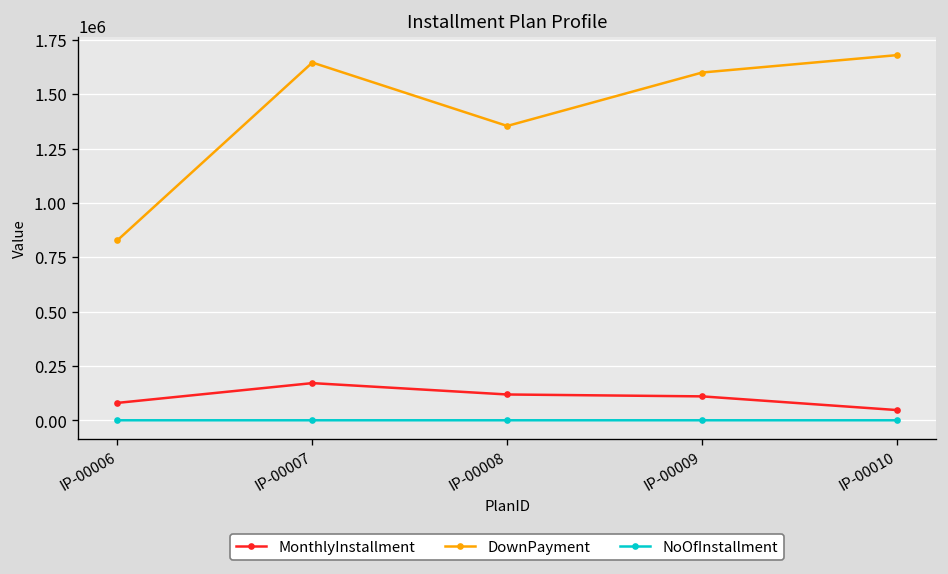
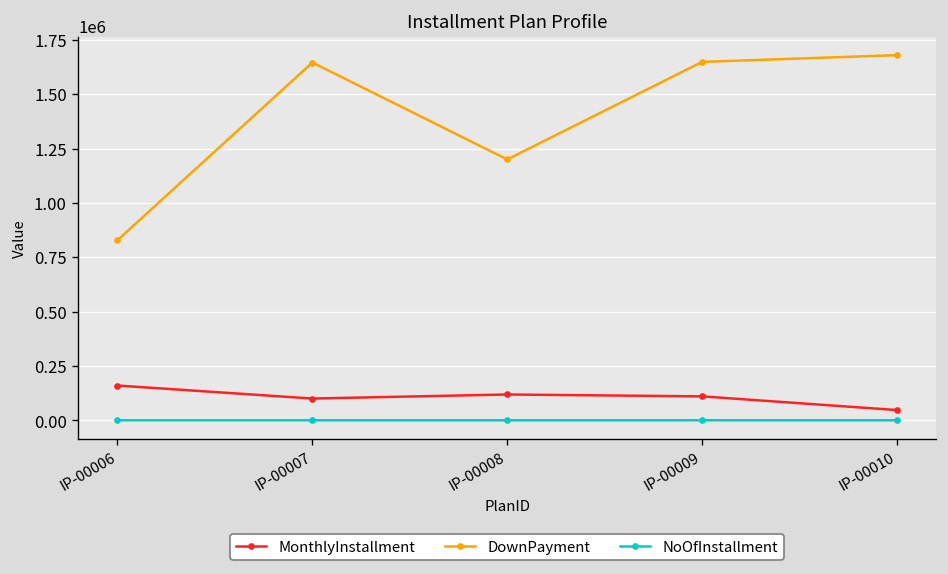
MonthlyInstallment, IP-00006: 80000 -> 160000
MonthlyInstallment, IP-00007: 170000 -> 100000
DownPayment, IP-00008: 1350000 -> 1200000
DownPayment, IP-00009: 1600000 -> 1650000
